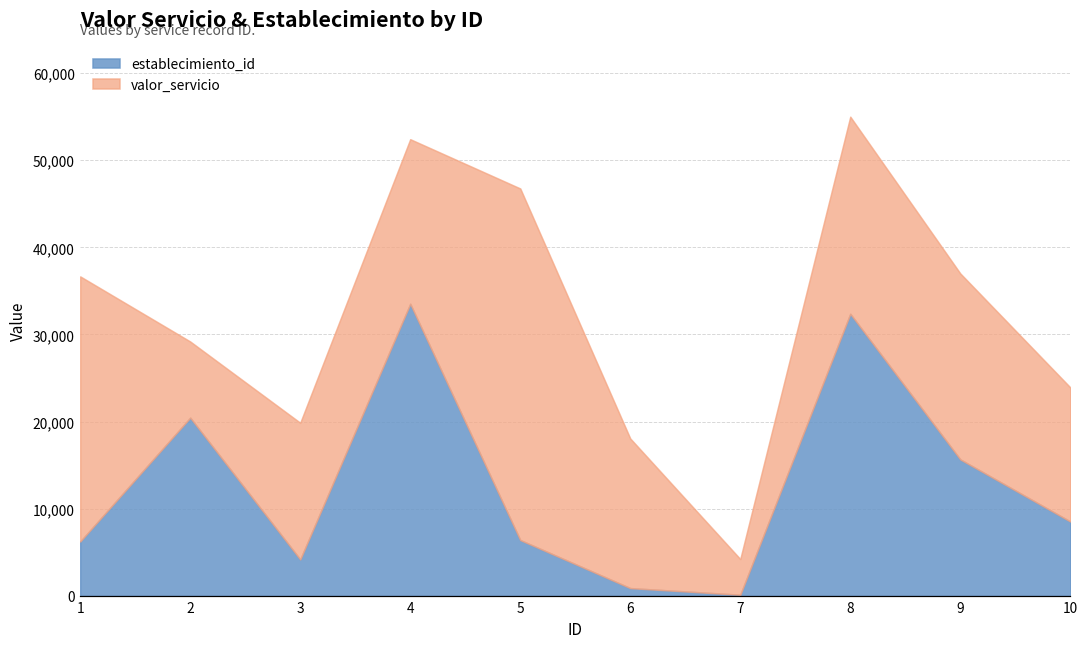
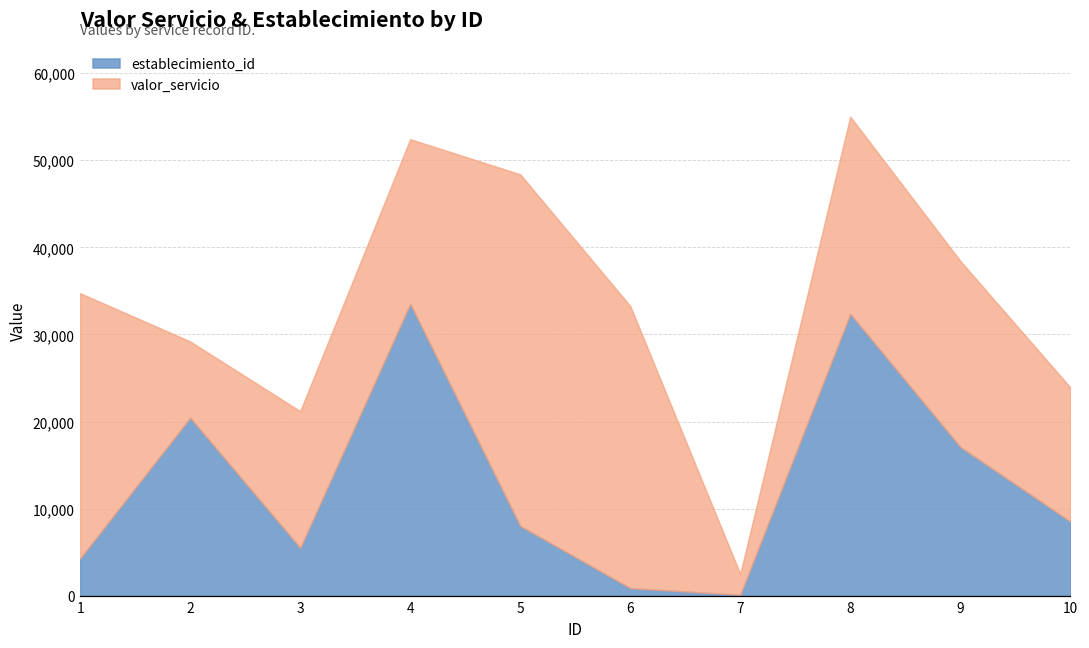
establecimiento_id, 1: 6,000 -> 4,000
establecimiento_id, 3: 4,000 -> 6,000
establecimiento_id, 5: 6,000 -> 8,000
valor_servicio, 6: 17,000 -> 32,000
valor_servicio, 7: 4,000 -> 2,000
establecimiento_id, 9: 16,000 -> 17,000
